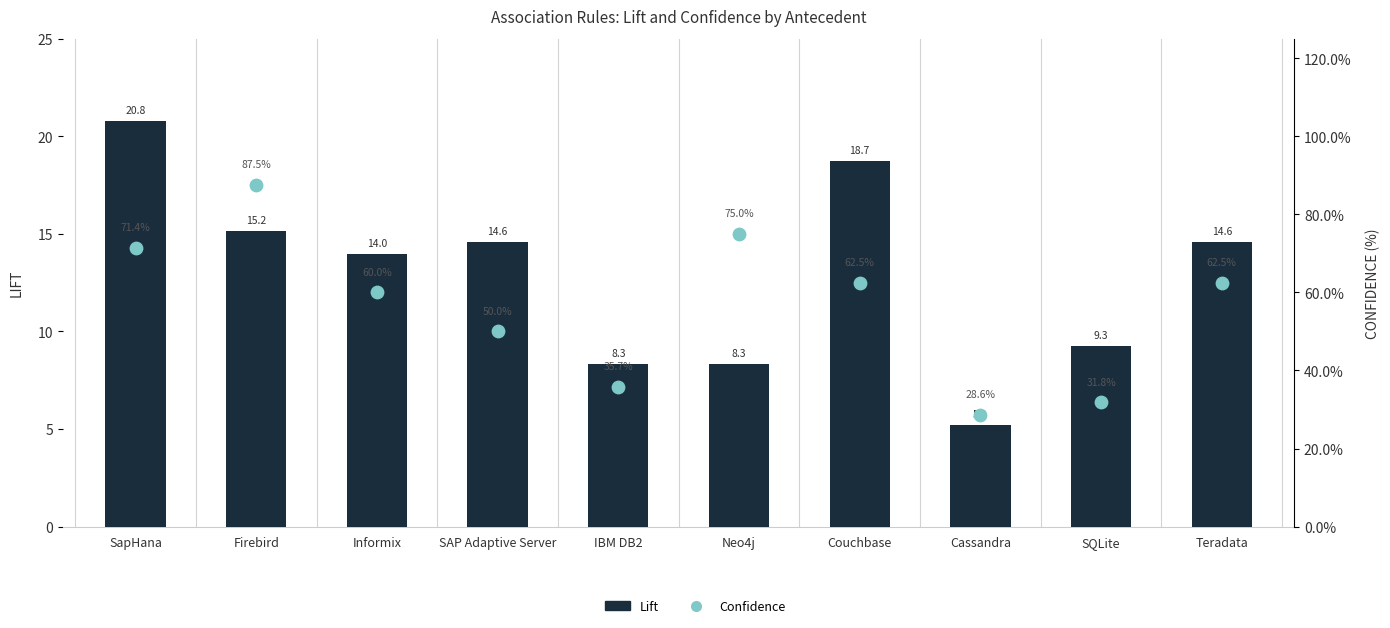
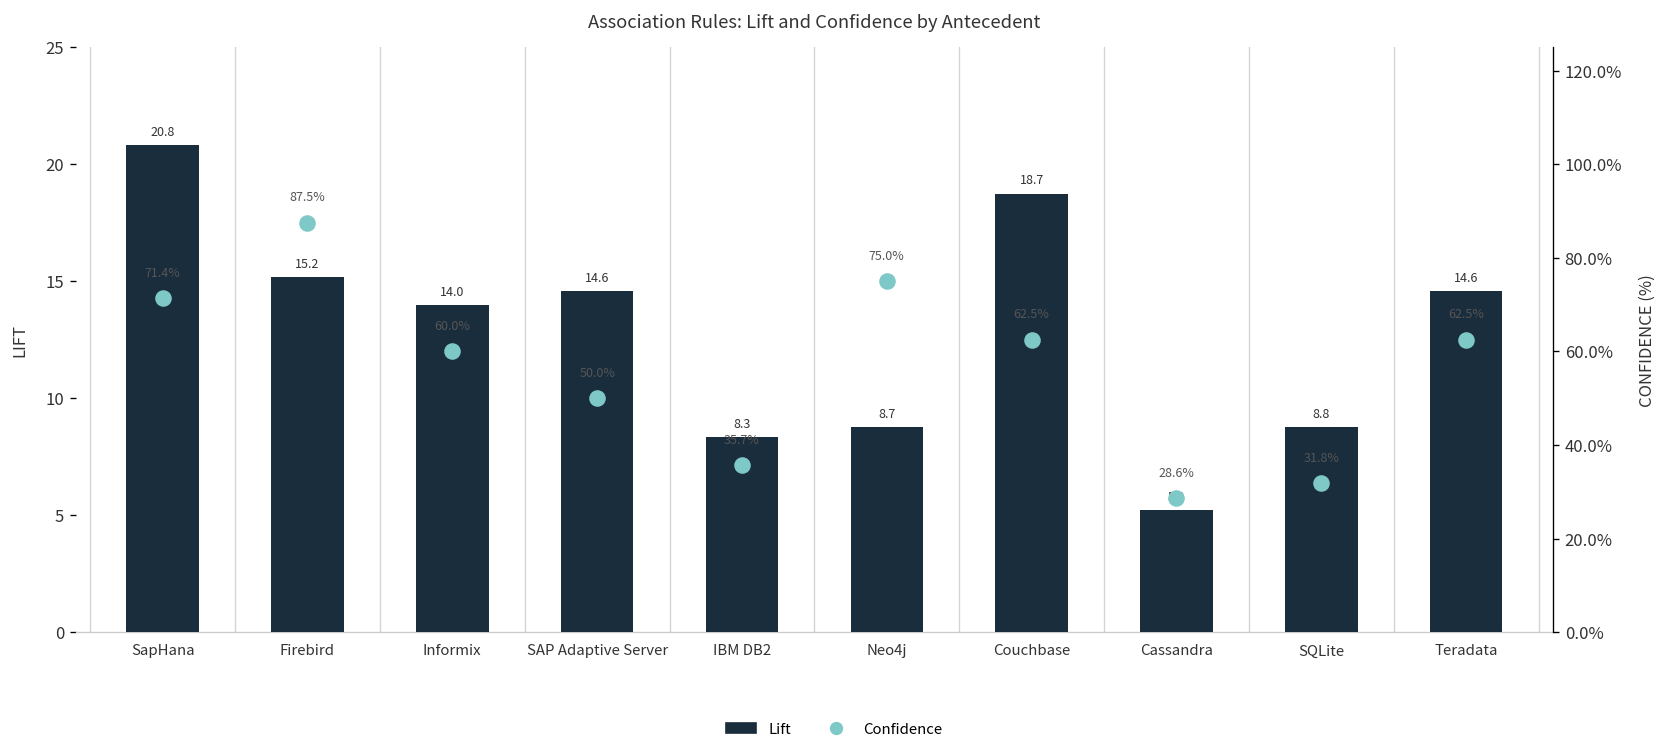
Lift, Neo4j: 8.3 -> 8.7
Lift, SQLite: 9.3 -> 8.8
